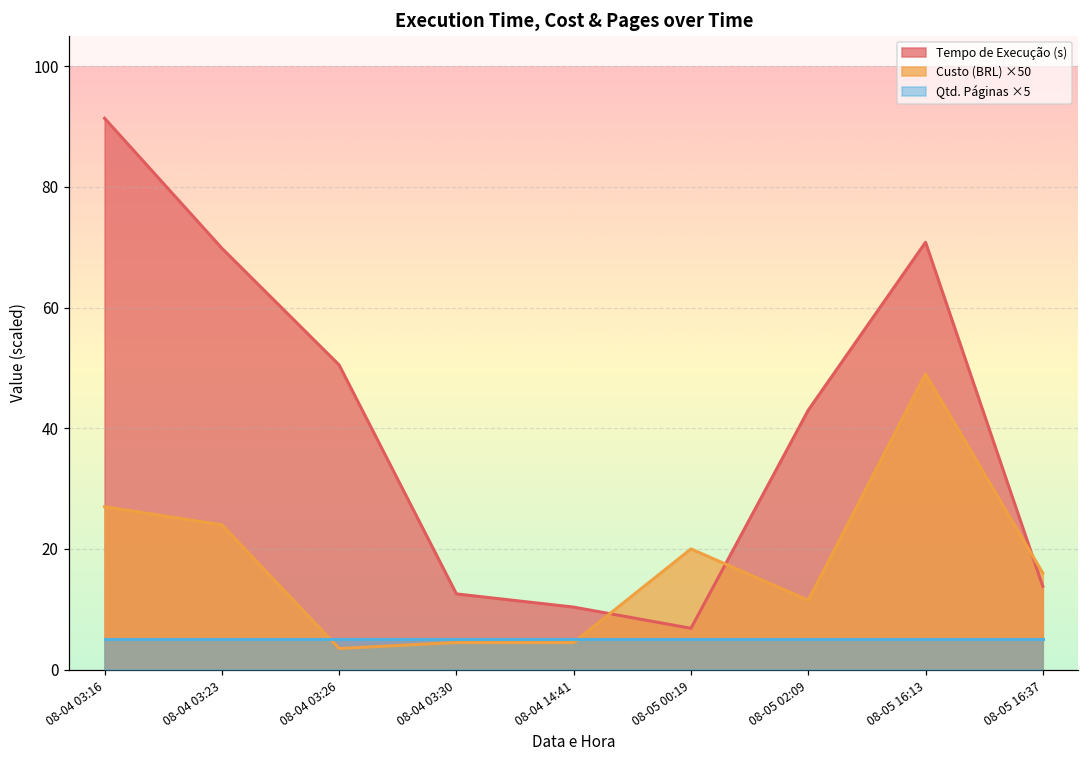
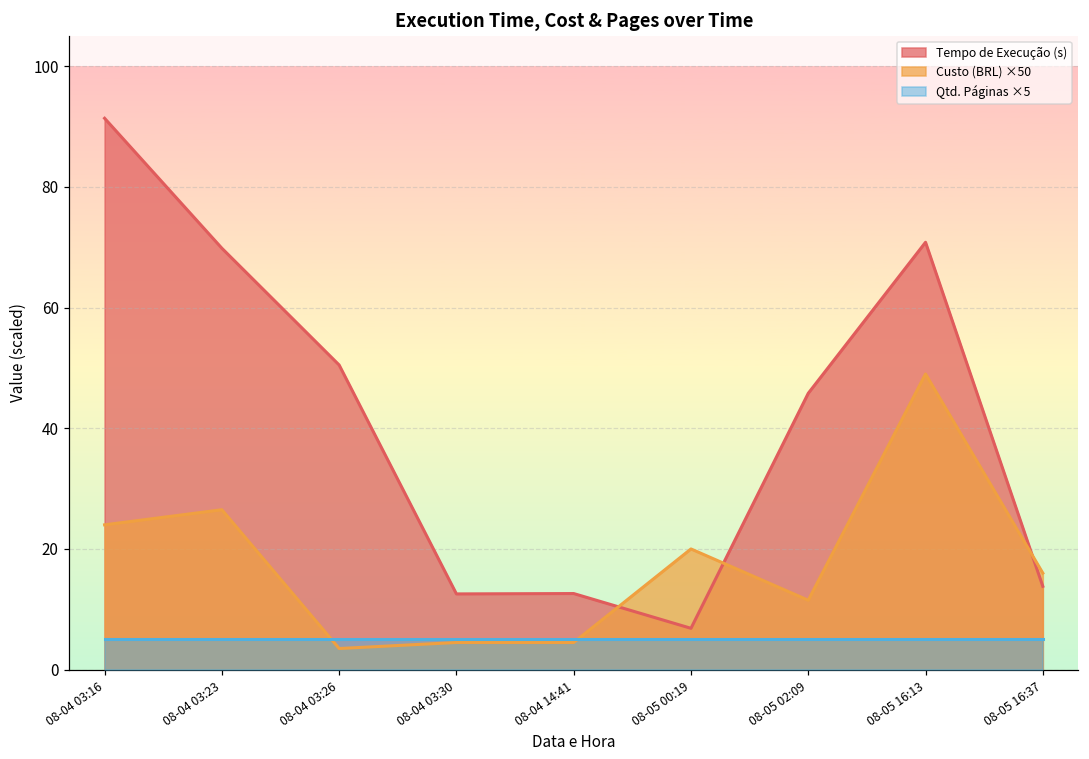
Custo (BRL) ×50, 08-04 03:16: 27 -> 24
Custo (BRL) ×50, 08-04 03:23: 24 -> 27
Tempo de Execução (s), 08-04 14:41: 10 -> 13
Tempo de Execução (s), 08-05 02:09: 43 -> 46
